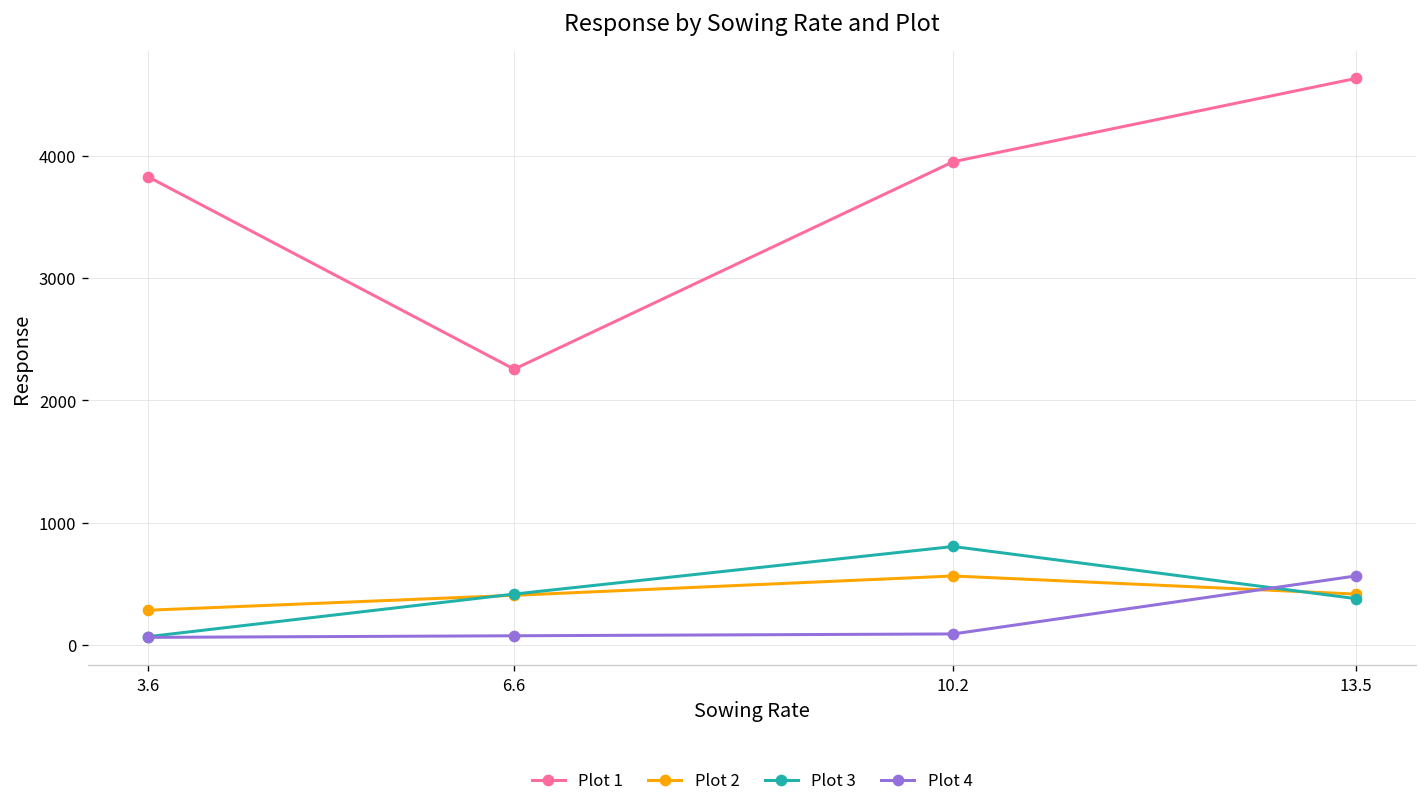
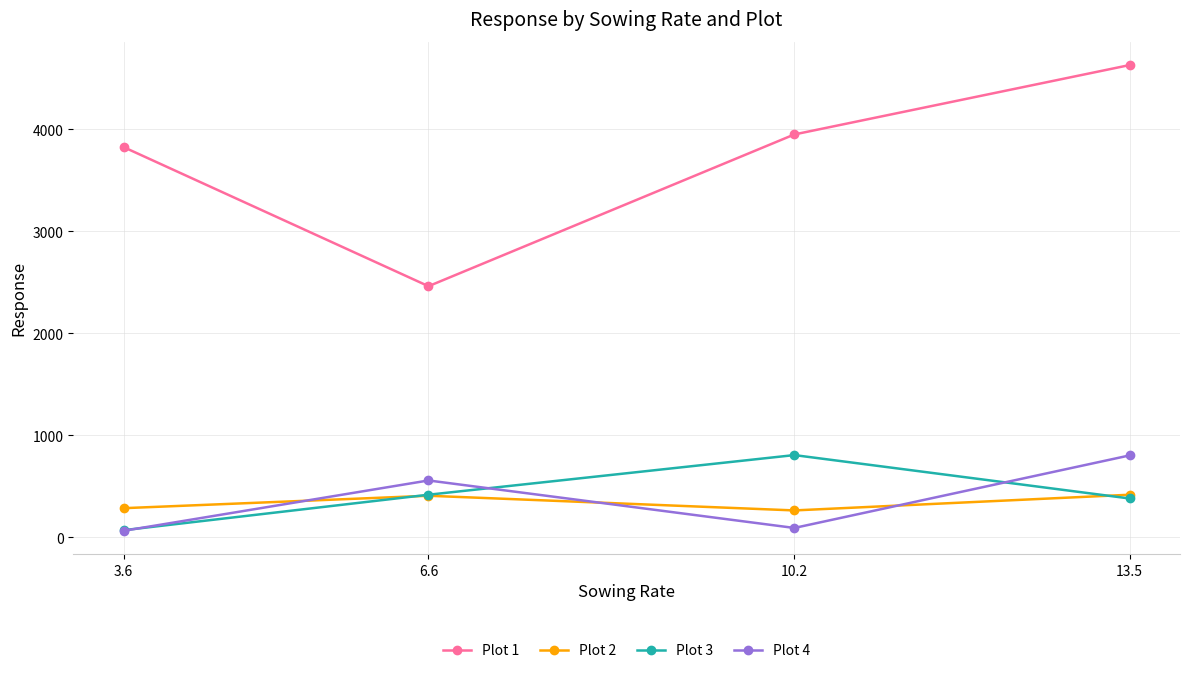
Plot 1, 6.6: 2260 -> 2460
Plot 4, 6.6: 80 -> 560
Plot 2, 10.2: 560 -> 260
Plot 4, 13.5: 560 -> 800
